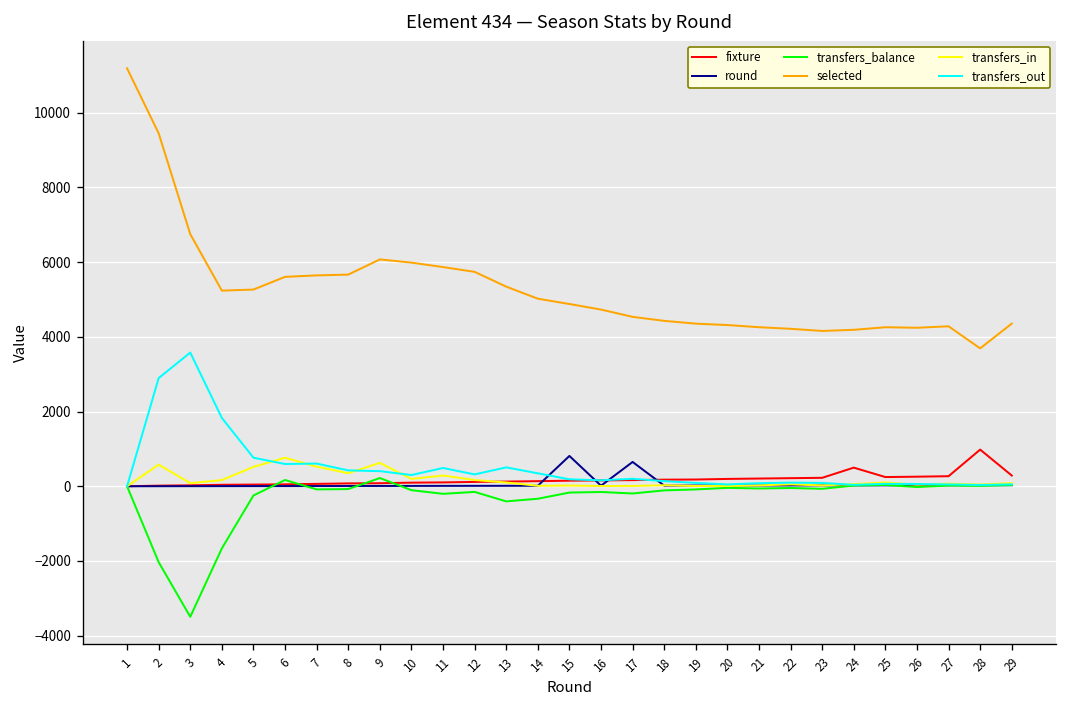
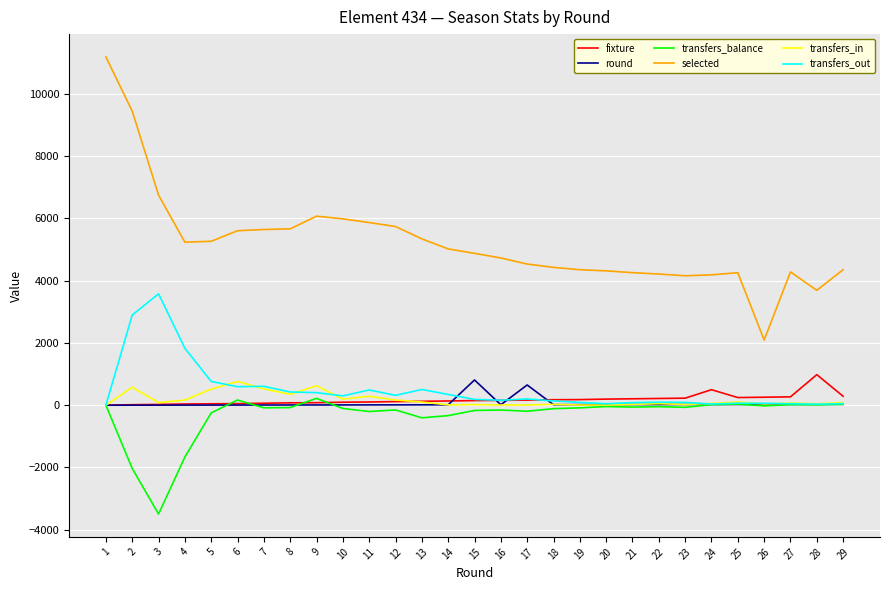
selected, 26: 4200 -> 2100
